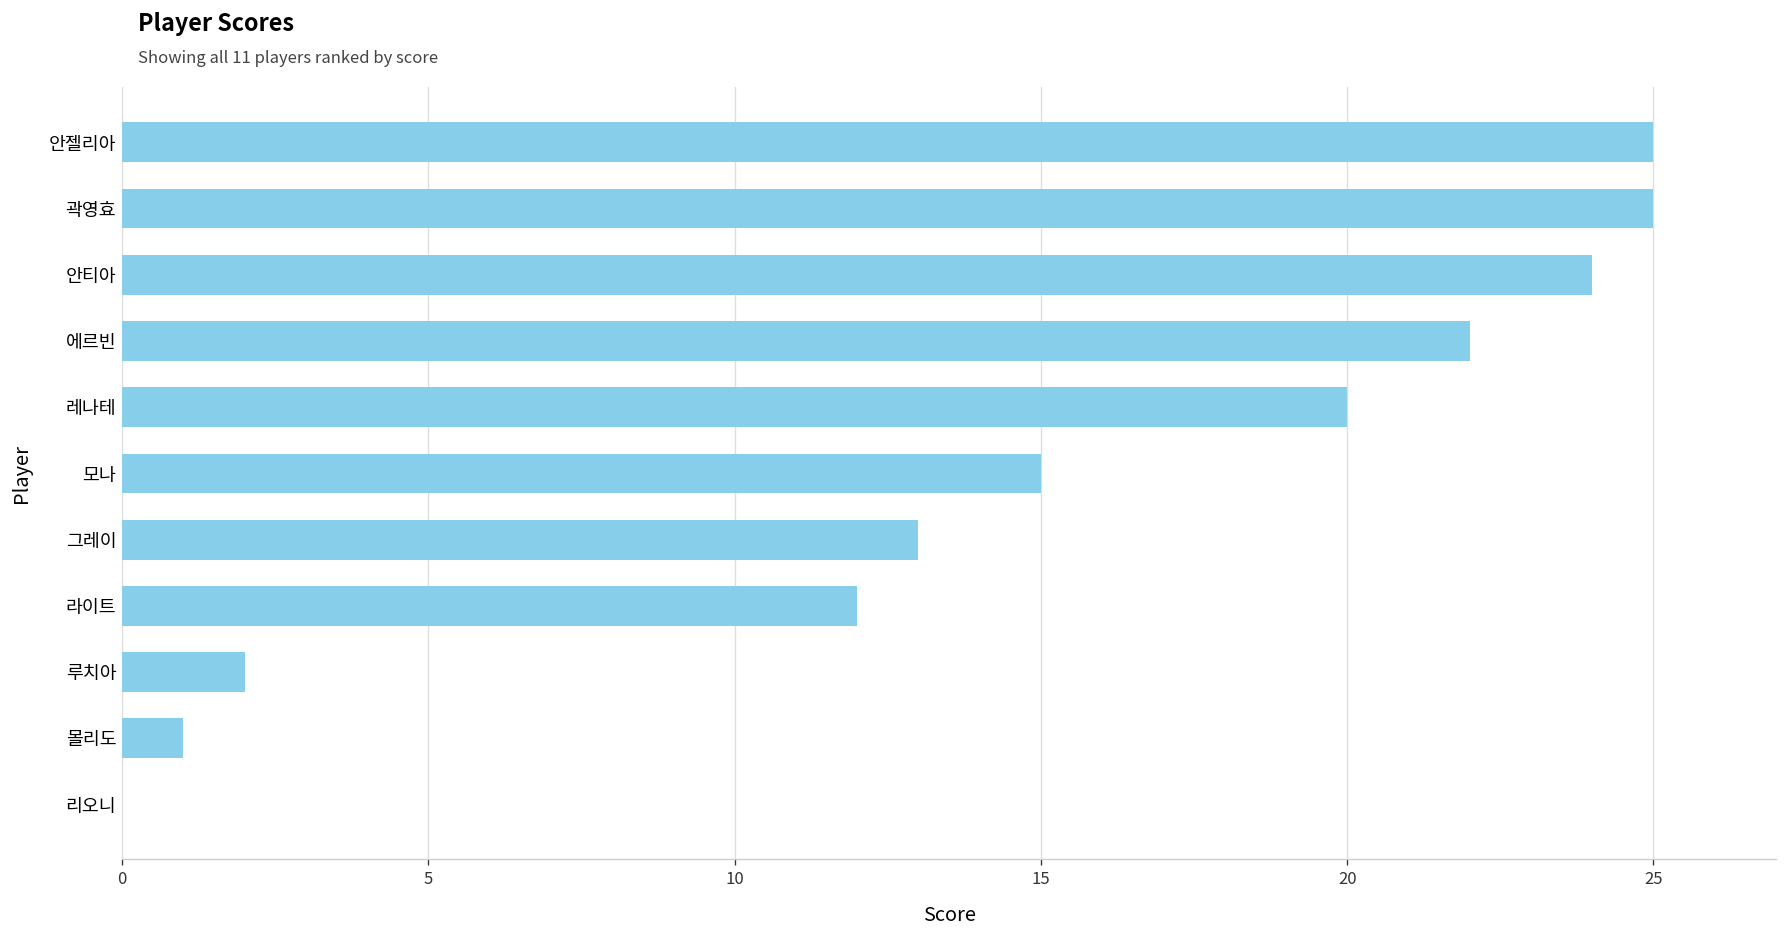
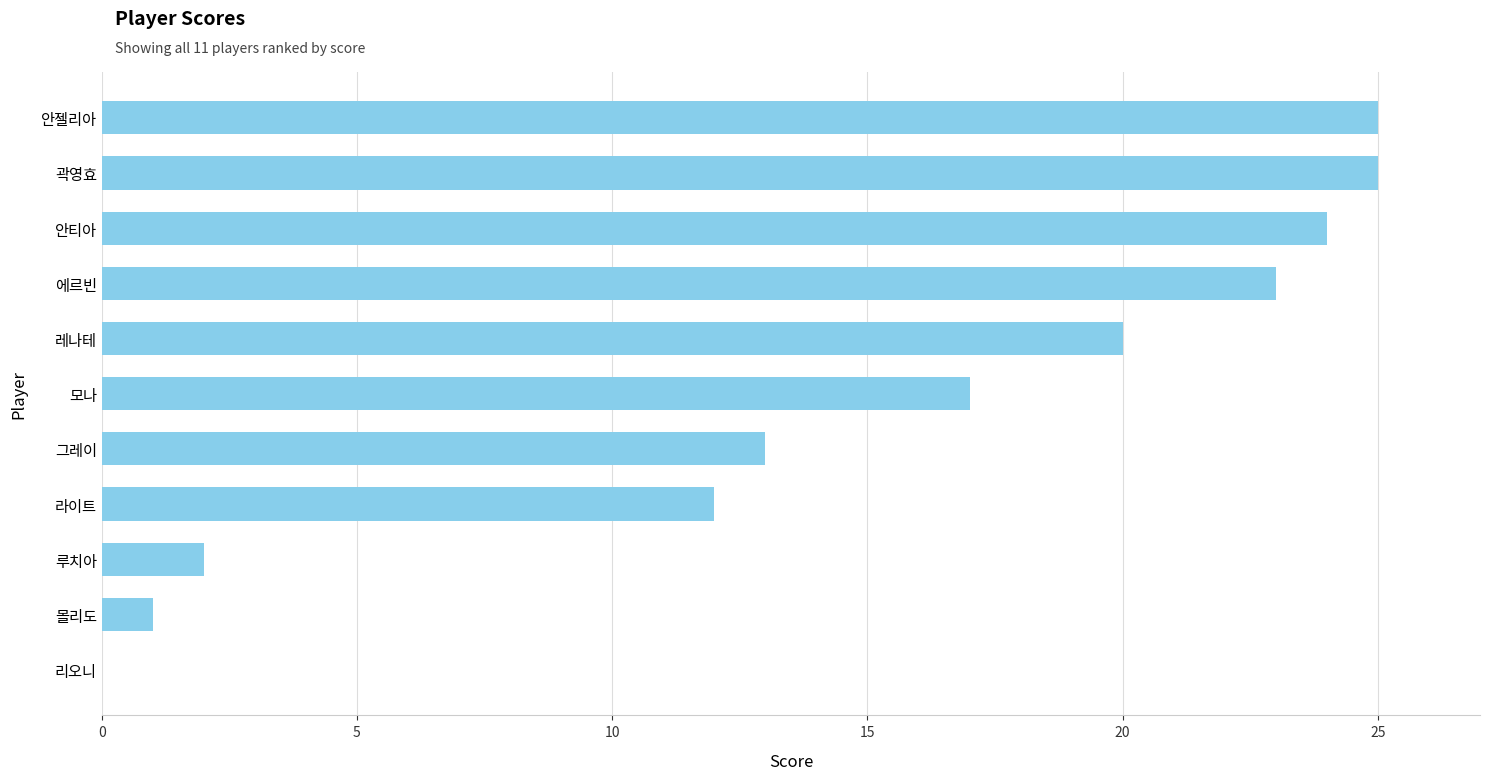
에르빈: 22 -> 23
모나: 15 -> 17
